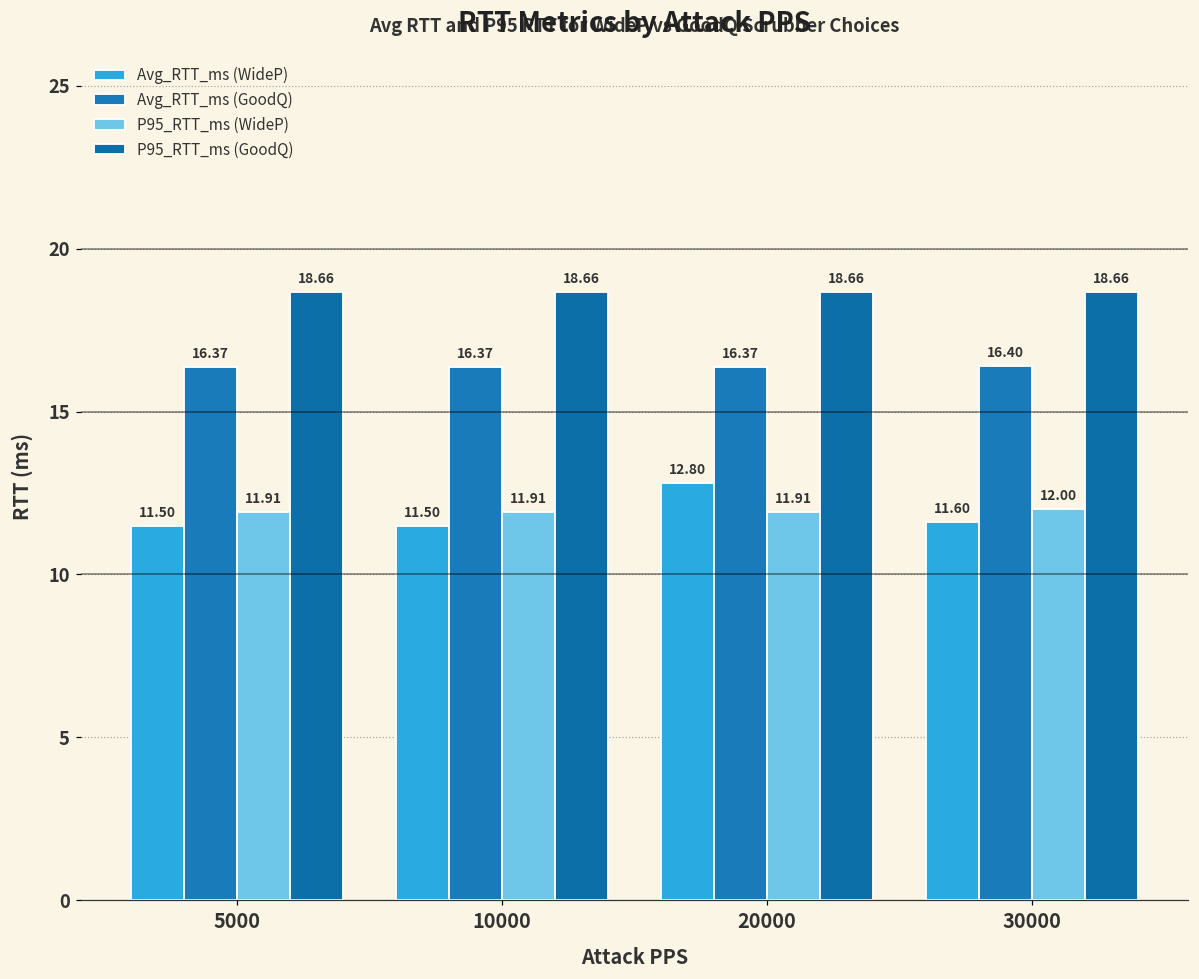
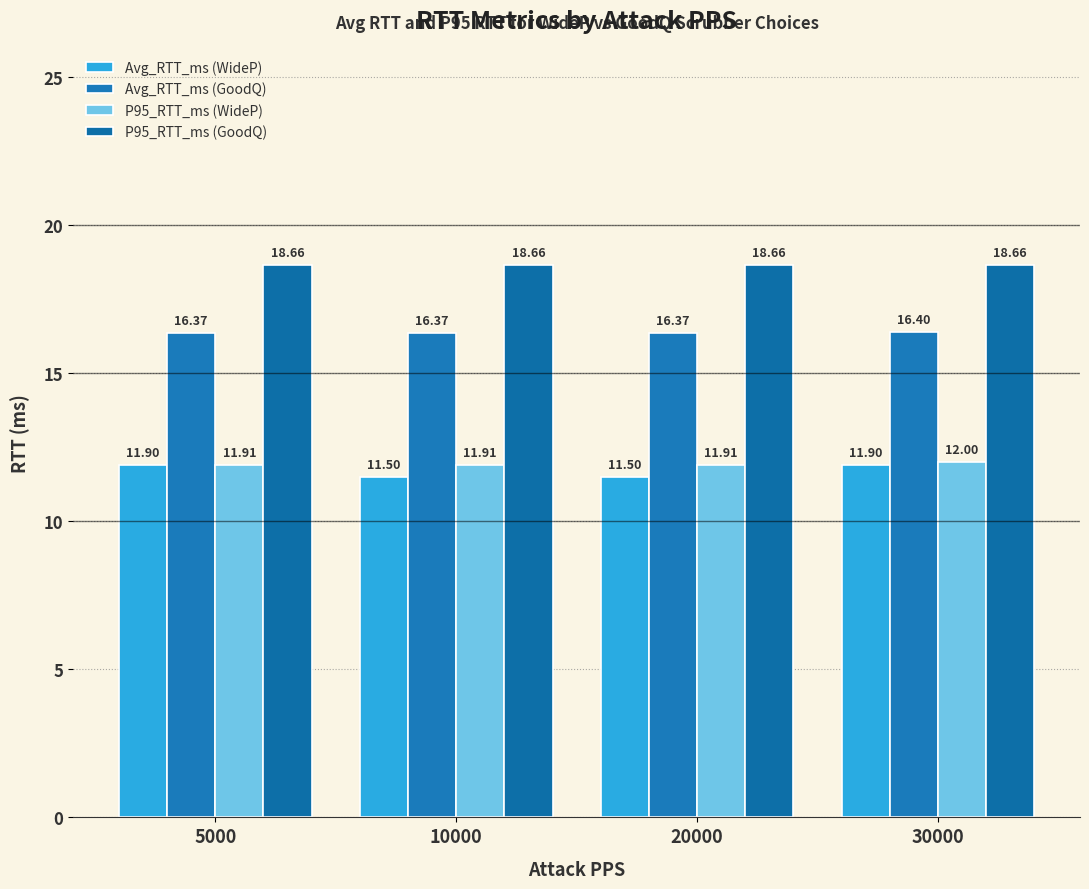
Avg_RTT_ms (WideP), 5000: 11.50 -> 11.90
Avg_RTT_ms (WideP), 20000: 12.80 -> 11.50
Avg_RTT_ms (WideP), 30000: 11.60 -> 11.90
